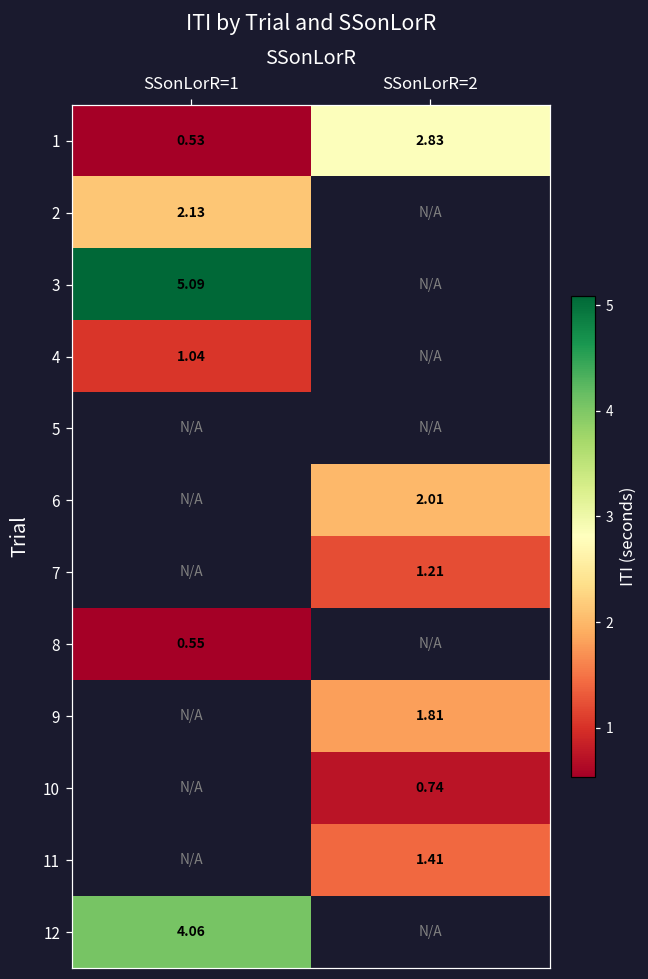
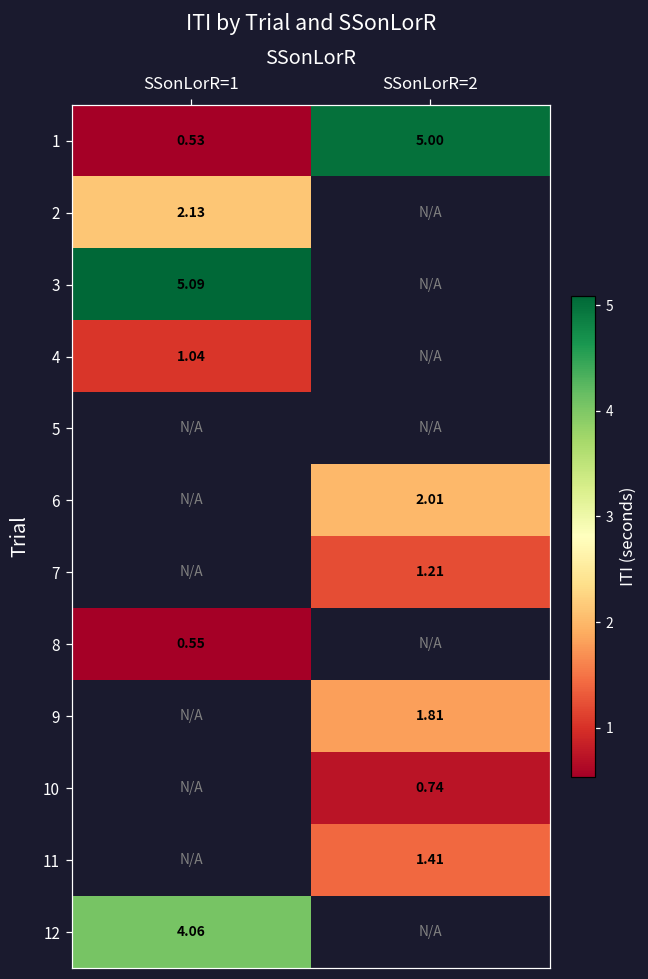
1, SSonLorR=2: 2.83 -> 5.00
